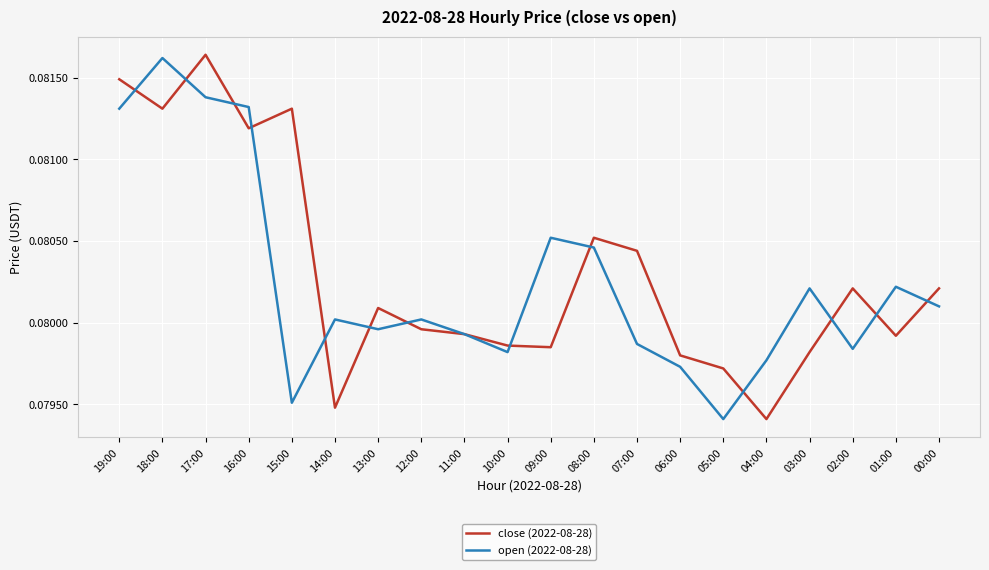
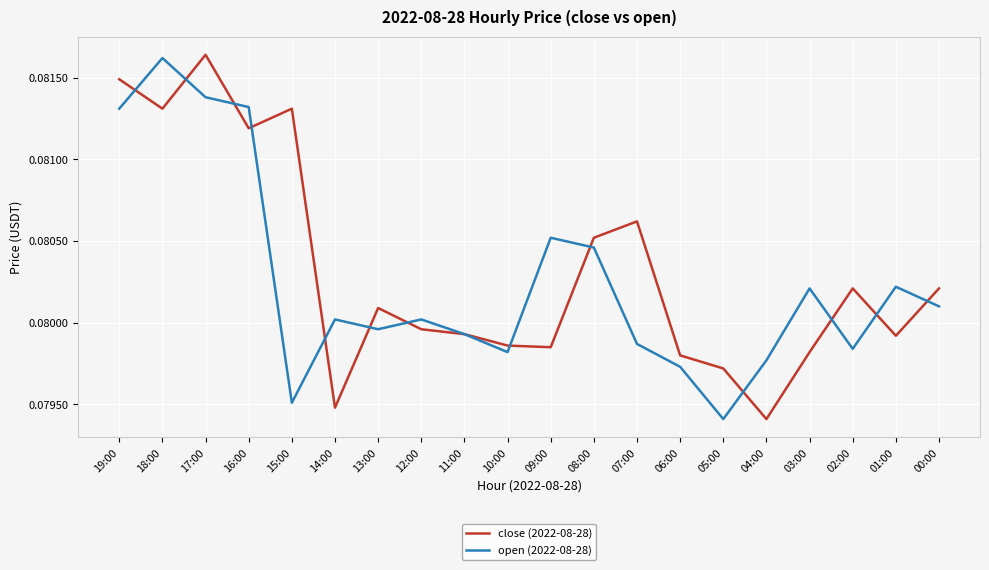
close (2022-08-28), 07:00: 0.08044 -> 0.08062
